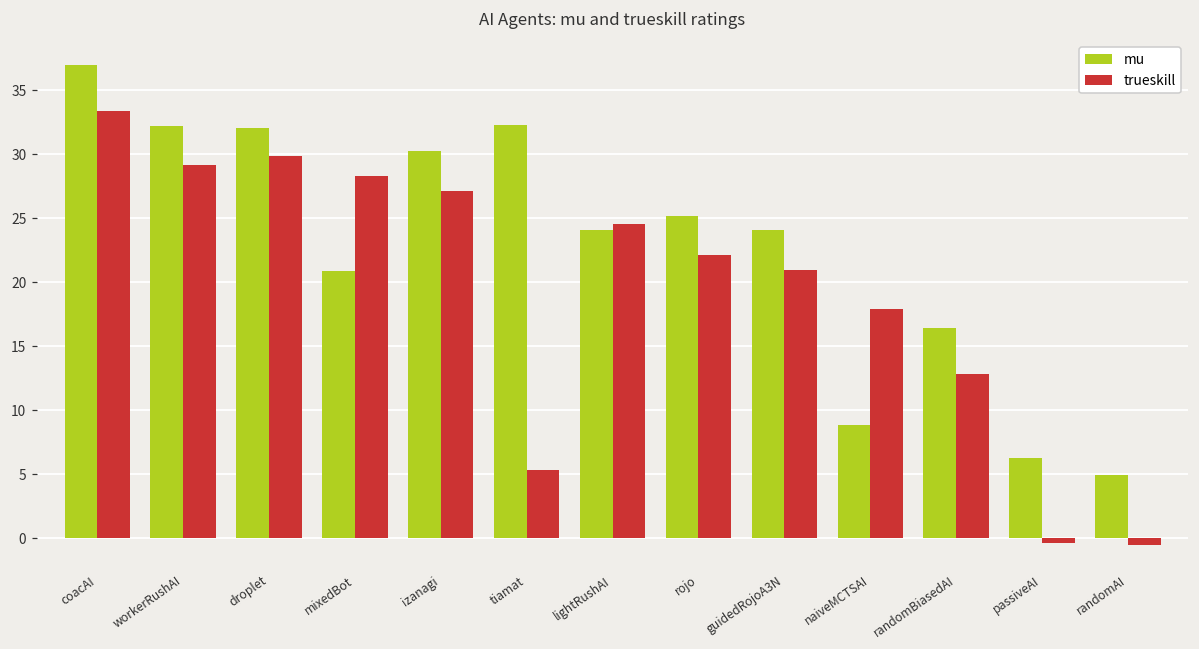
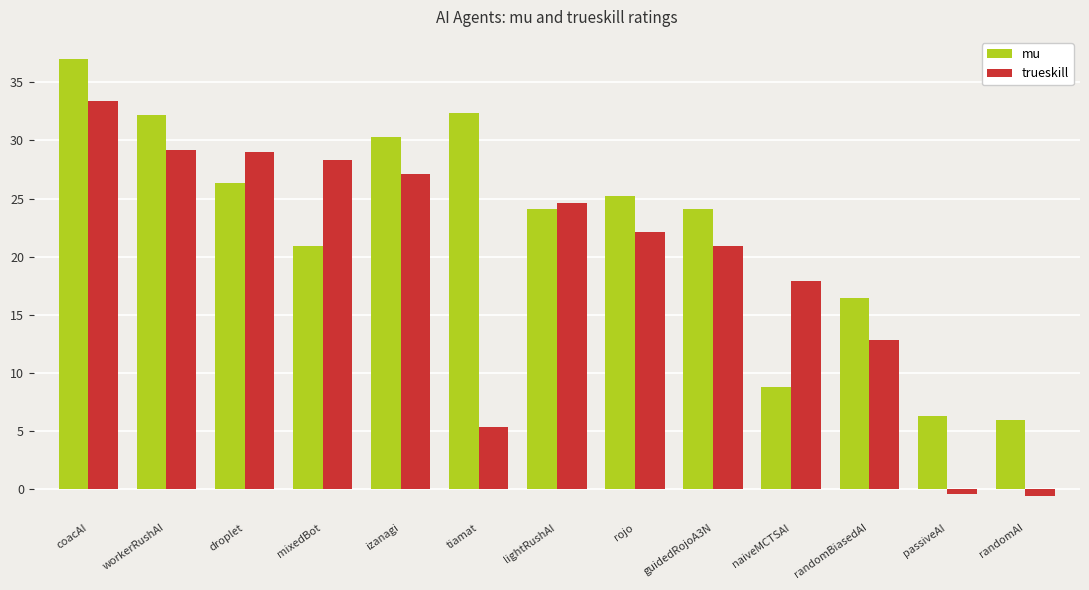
mu, droplet: 32.0 -> 26.4
trueskill, droplet: 29.9 -> 29.0
mu, randomAI: 4.9 -> 5.9
